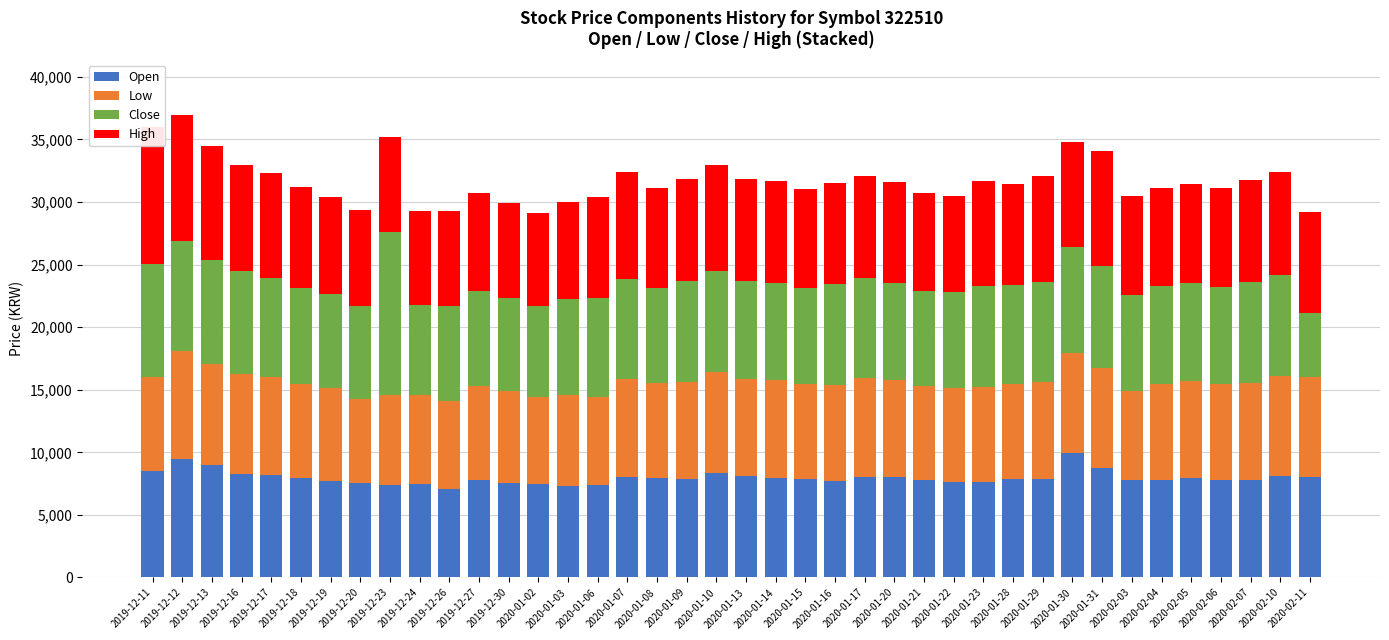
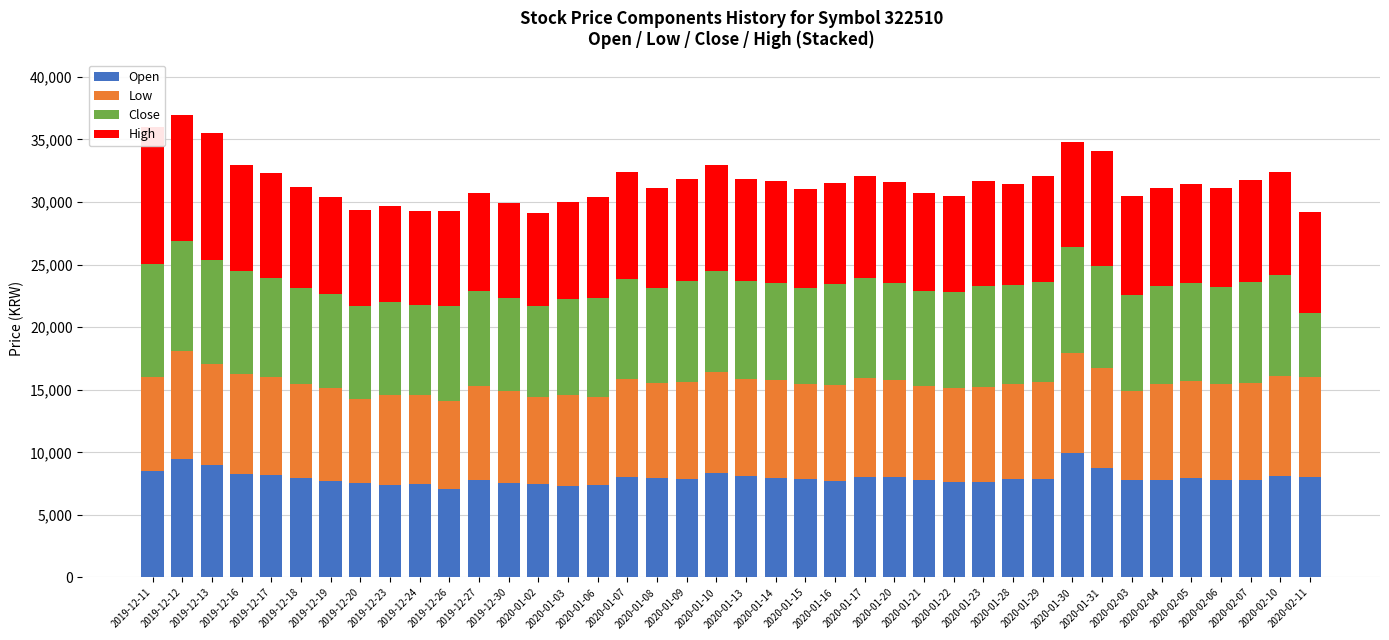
High, 2019-12-13: 9,100 -> 10,100
Close, 2019-12-23: 13,000 -> 7,500
